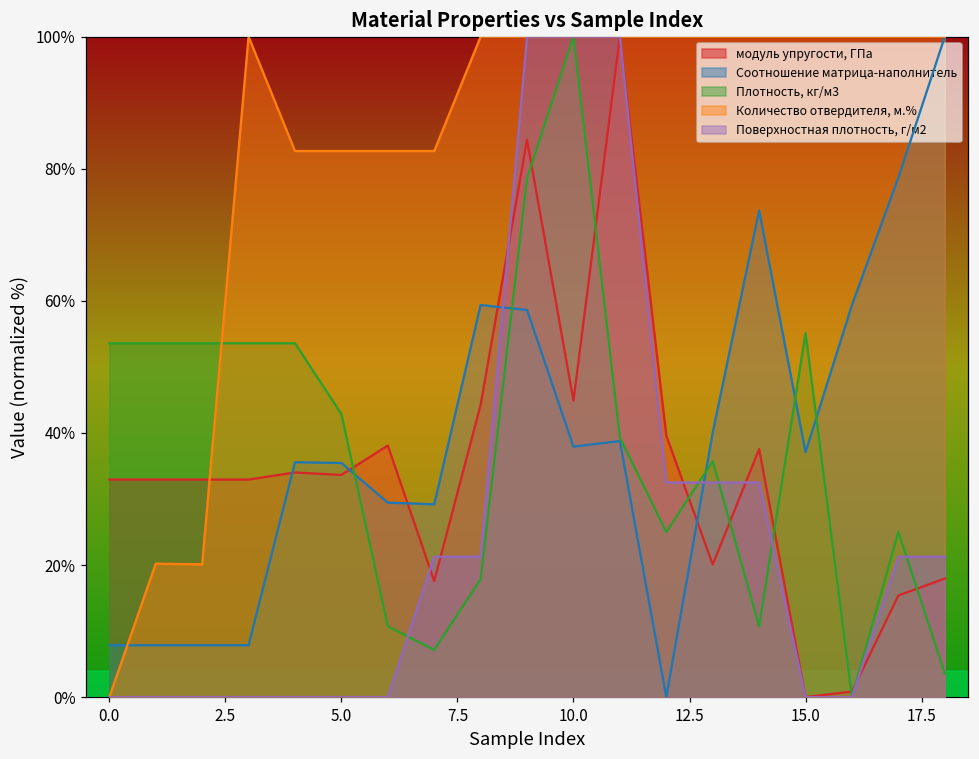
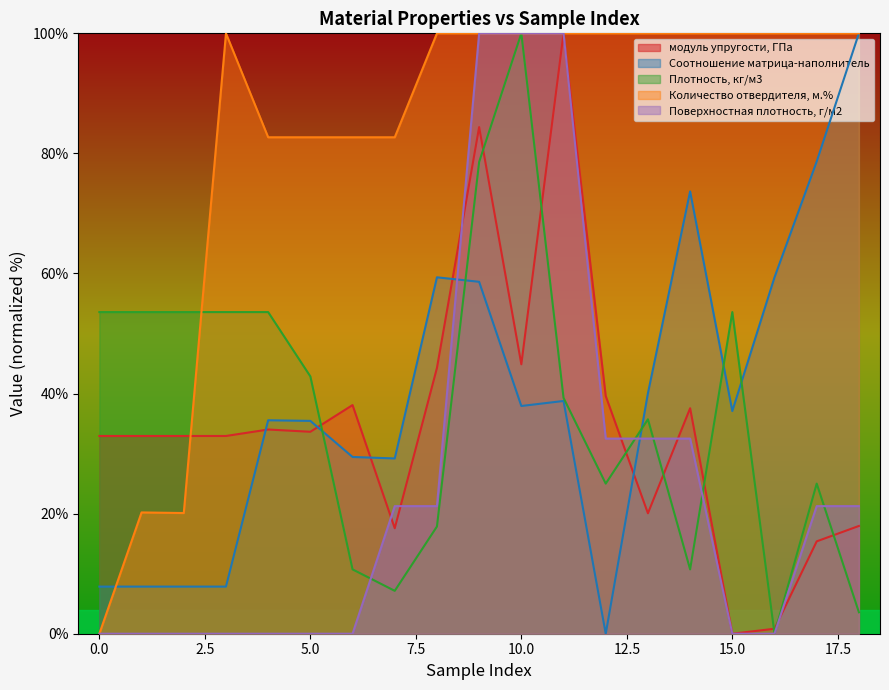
Плотность, кг/м3, 15.0: 55% -> 54%
